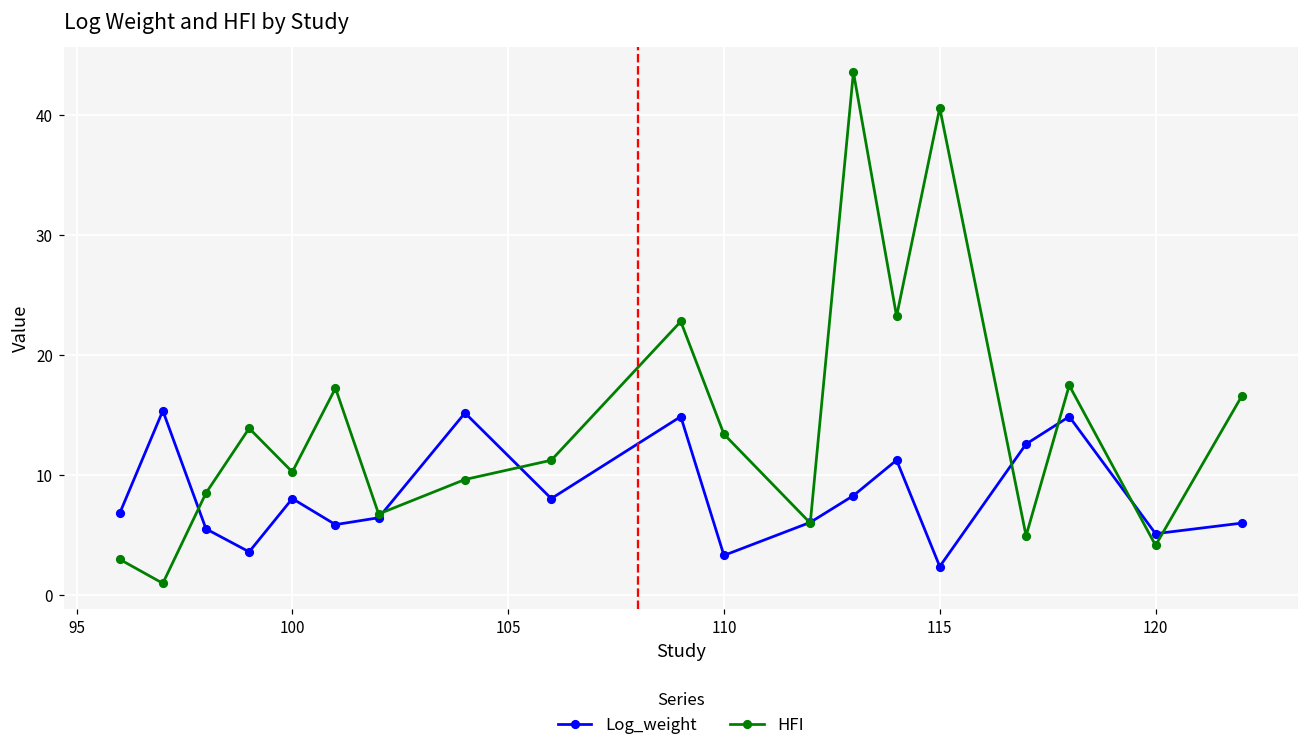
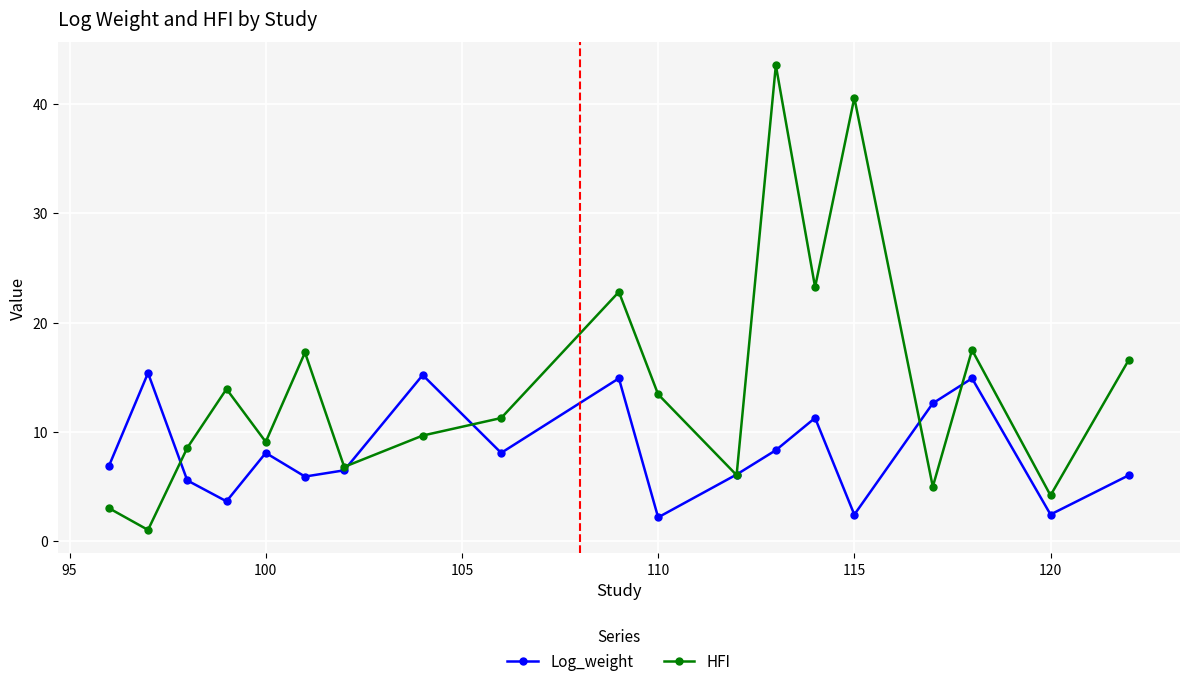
HFI, 100: 10.3 -> 9.1
Log_weight, 110: 3.3 -> 2.2
Log_weight, 120: 5.1 -> 2.4
